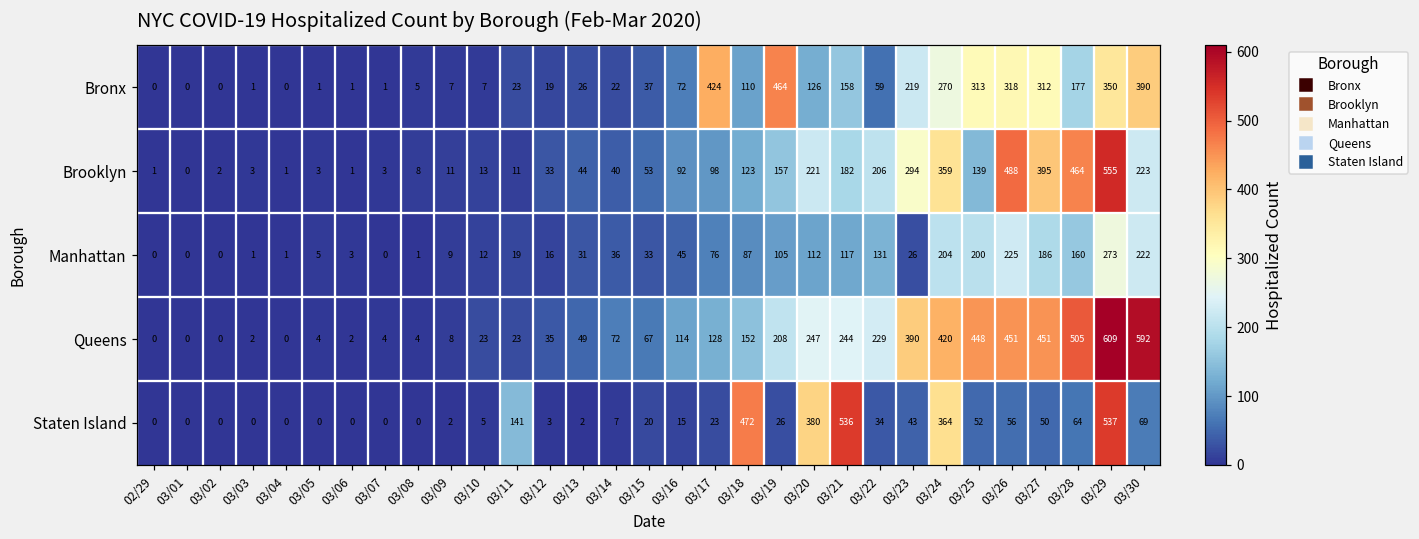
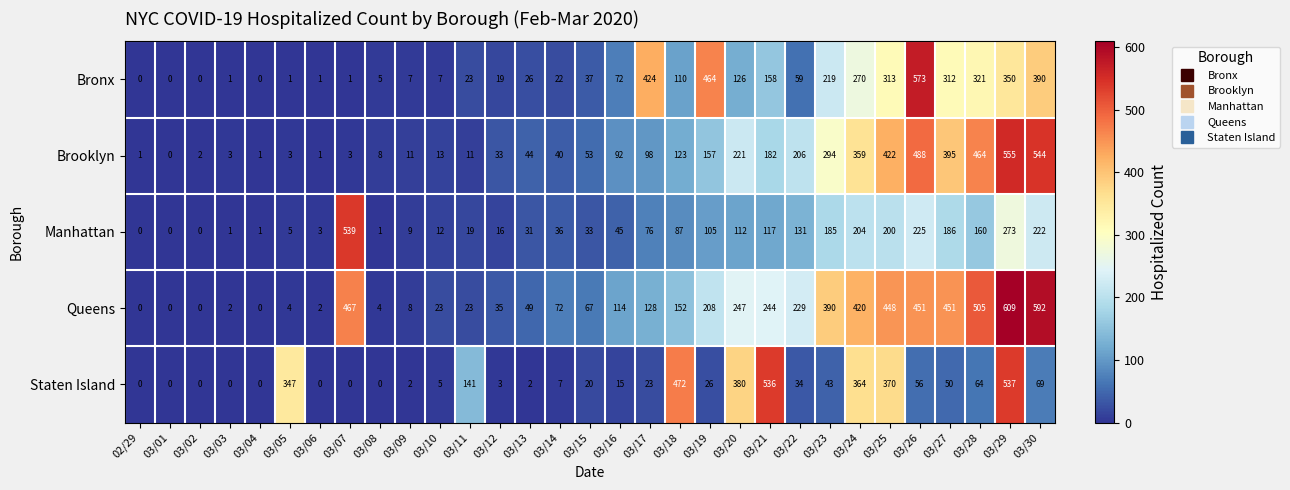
Bronx, 03/26: 318 -> 573
Bronx, 03/28: 177 -> 321
Brooklyn, 03/25: 139 -> 422
Brooklyn, 03/30: 223 -> 544
Manhattan, 03/07: 0 -> 539
Manhattan, 03/23: 26 -> 185
Queens, 03/07: 4 -> 467
Staten Island, 03/05: 0 -> 347
Staten Island, 03/25: 52 -> 370
